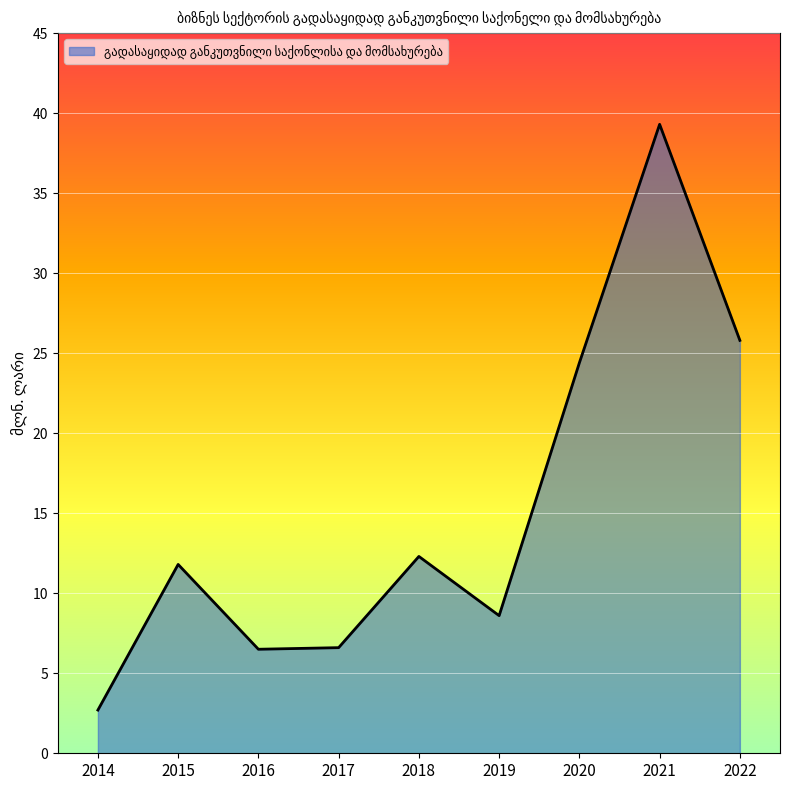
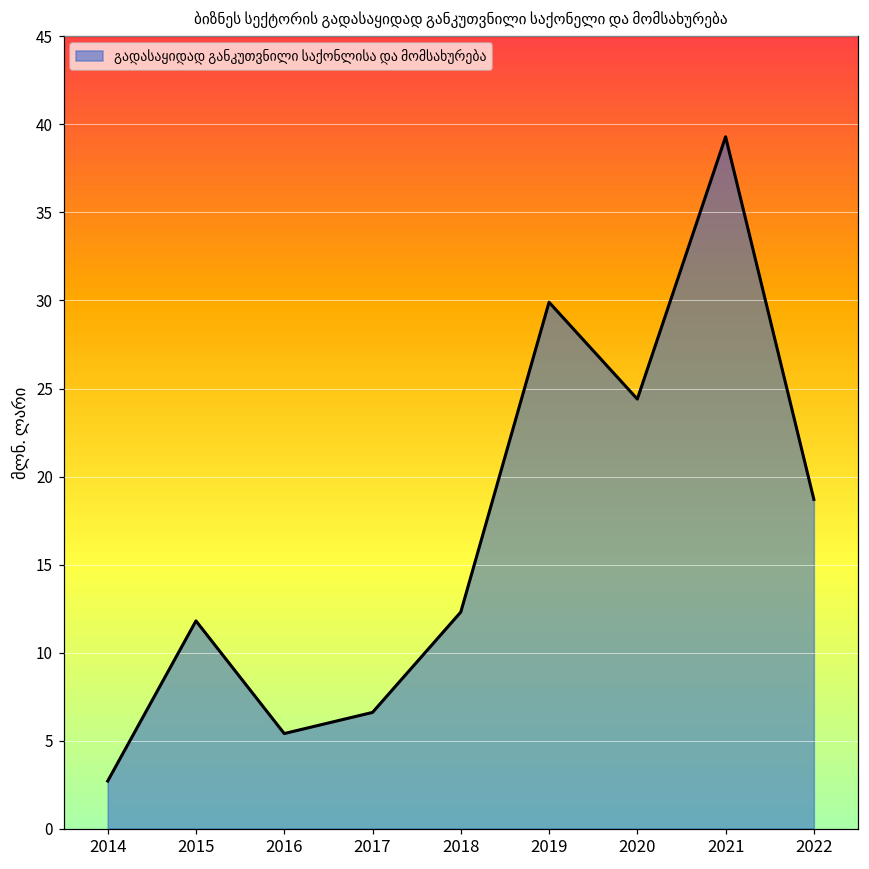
2016: 6.5 -> 5.4
2019: 8.6 -> 29.9
2022: 25.8 -> 18.7
